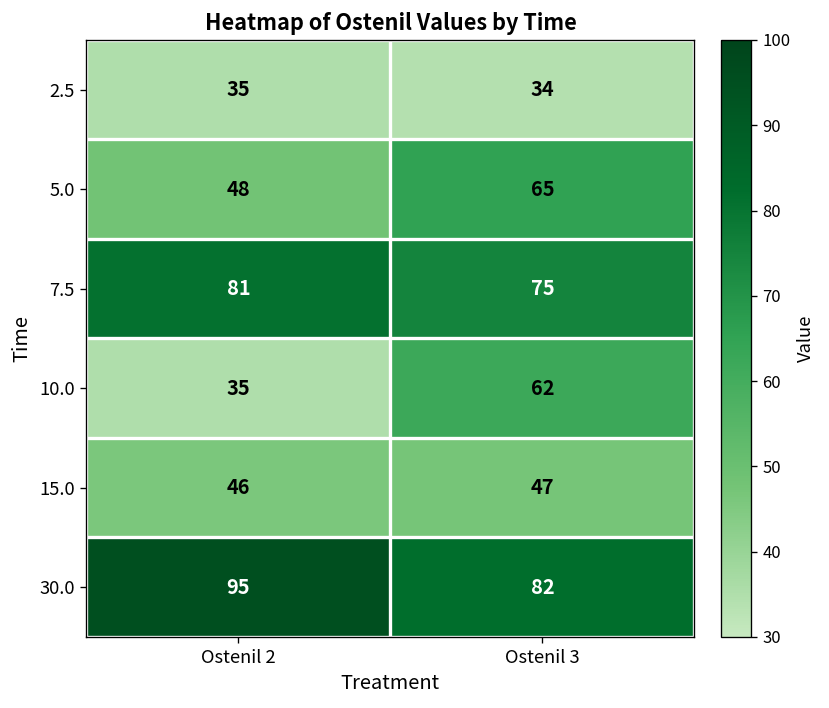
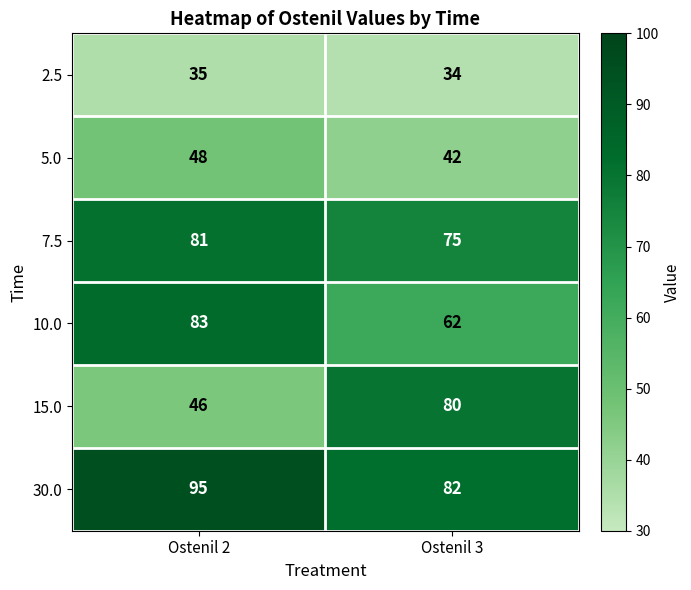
5.0, Ostenil 3: 65 -> 42
10.0, Ostenil 2: 35 -> 83
15.0, Ostenil 3: 47 -> 80
